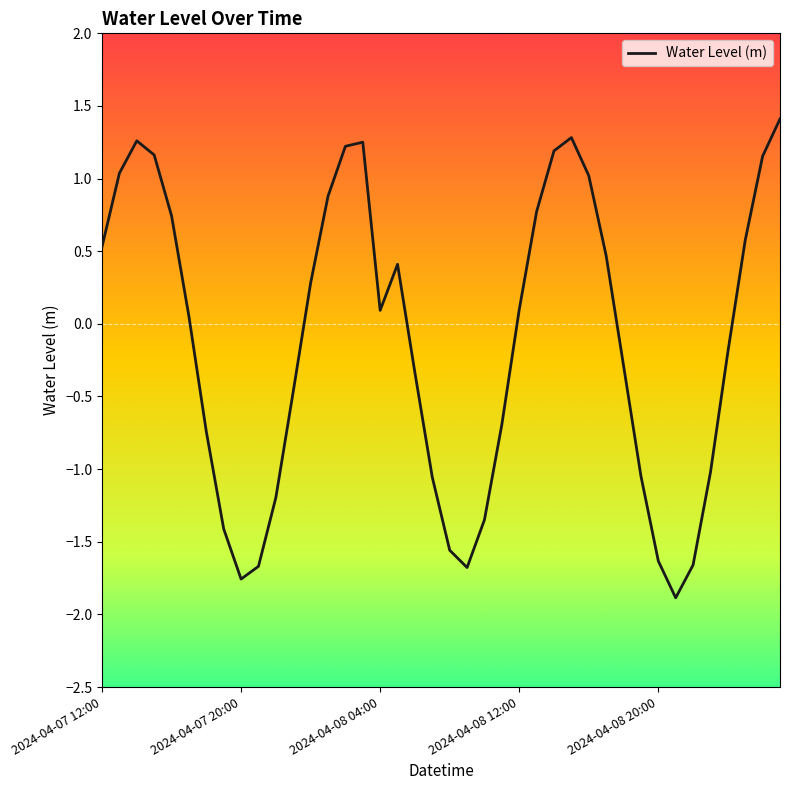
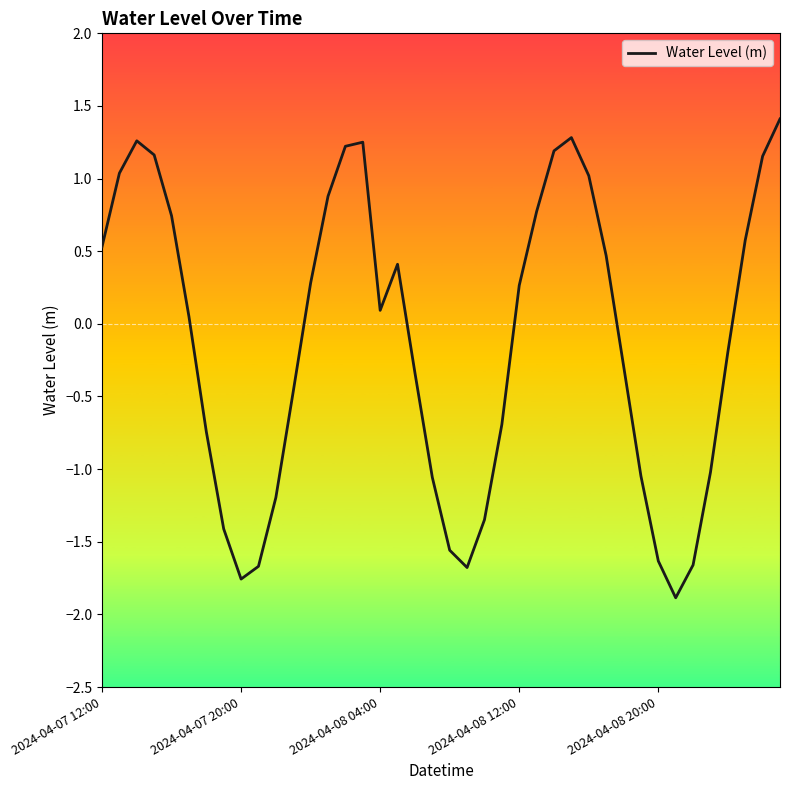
2024-04-08 12:00: 0.10 -> 0.26
